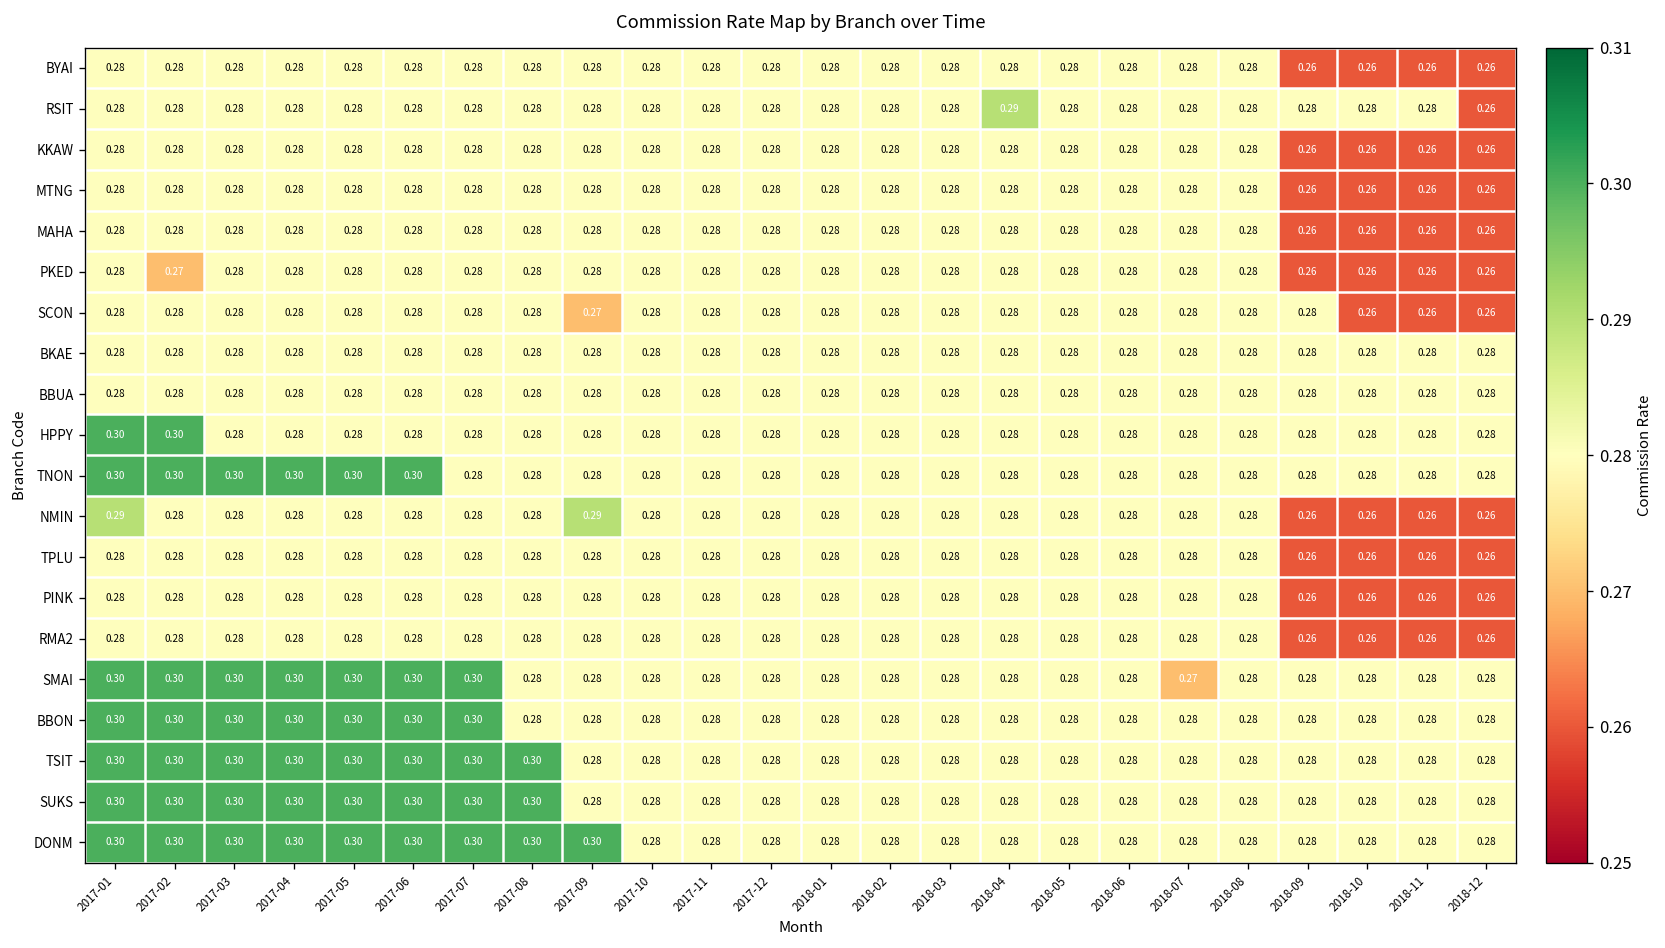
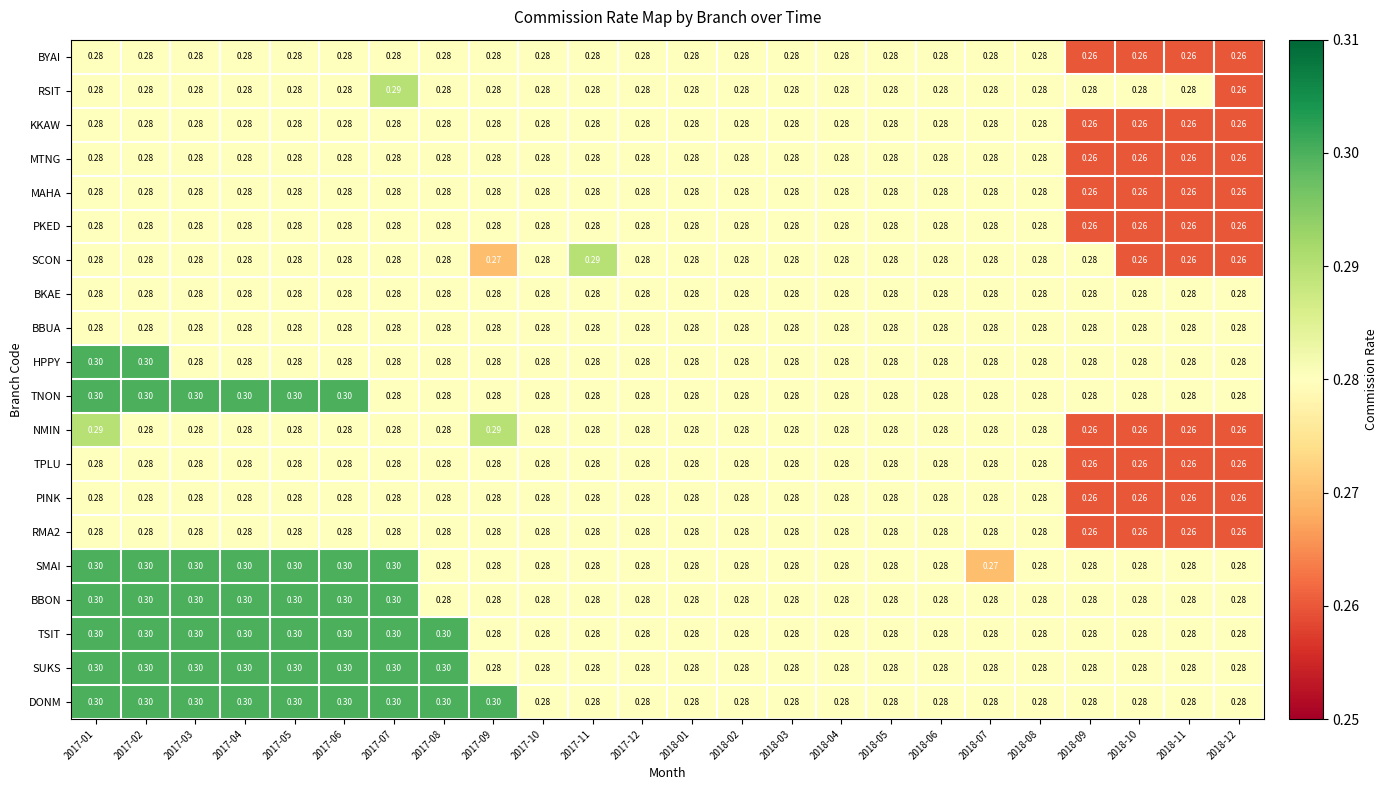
RSIT, 2017-07: 0.28 -> 0.29
RSIT, 2018-04: 0.29 -> 0.28
PKED, 2017-02: 0.27 -> 0.28
SCON, 2017-11: 0.28 -> 0.29
